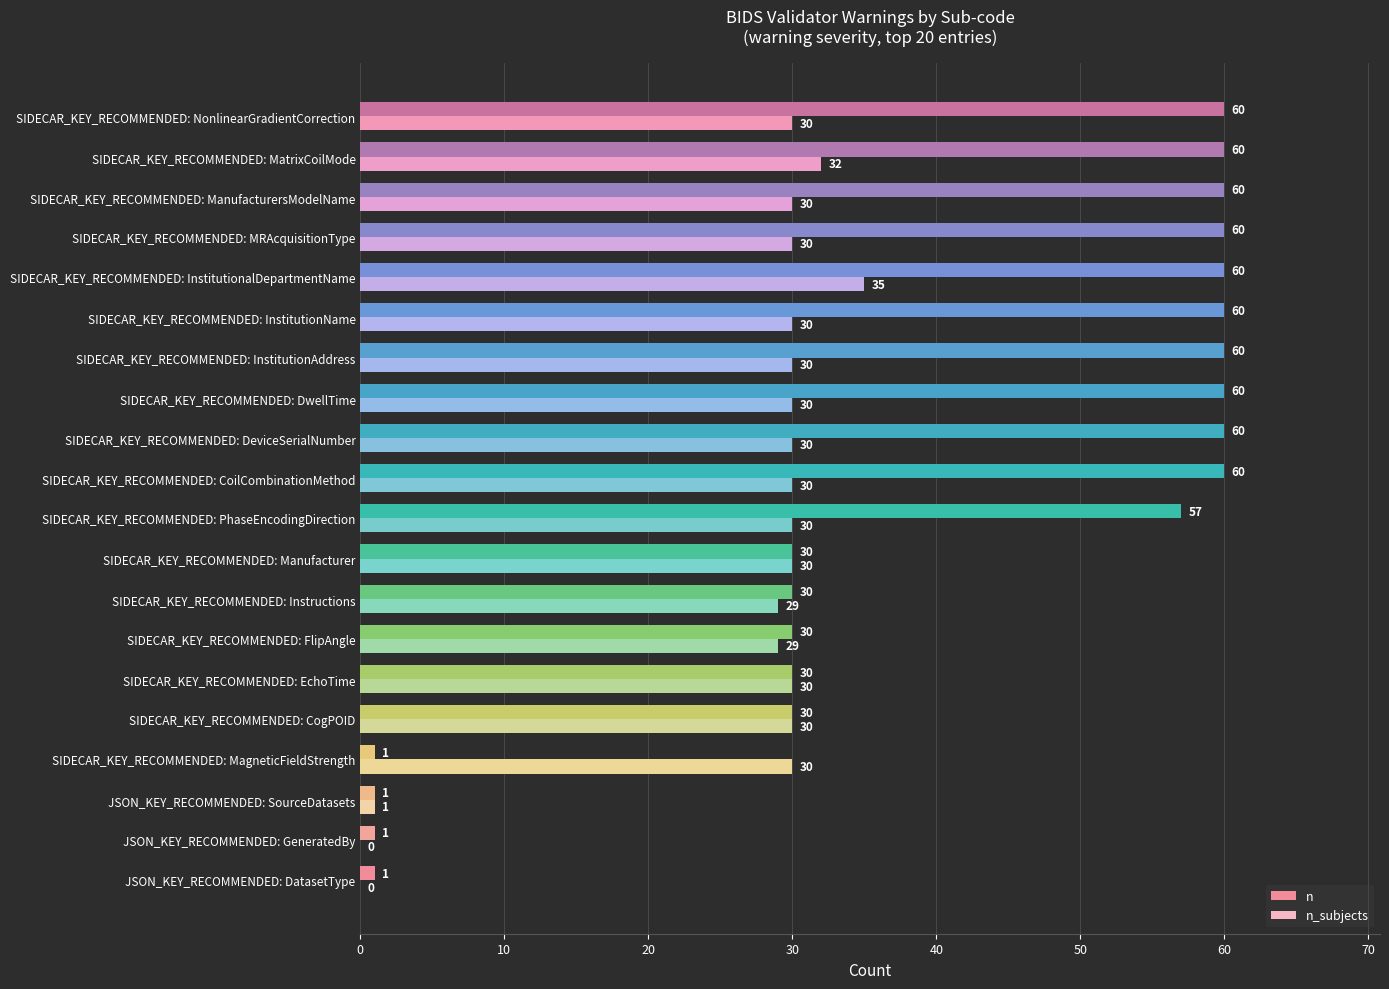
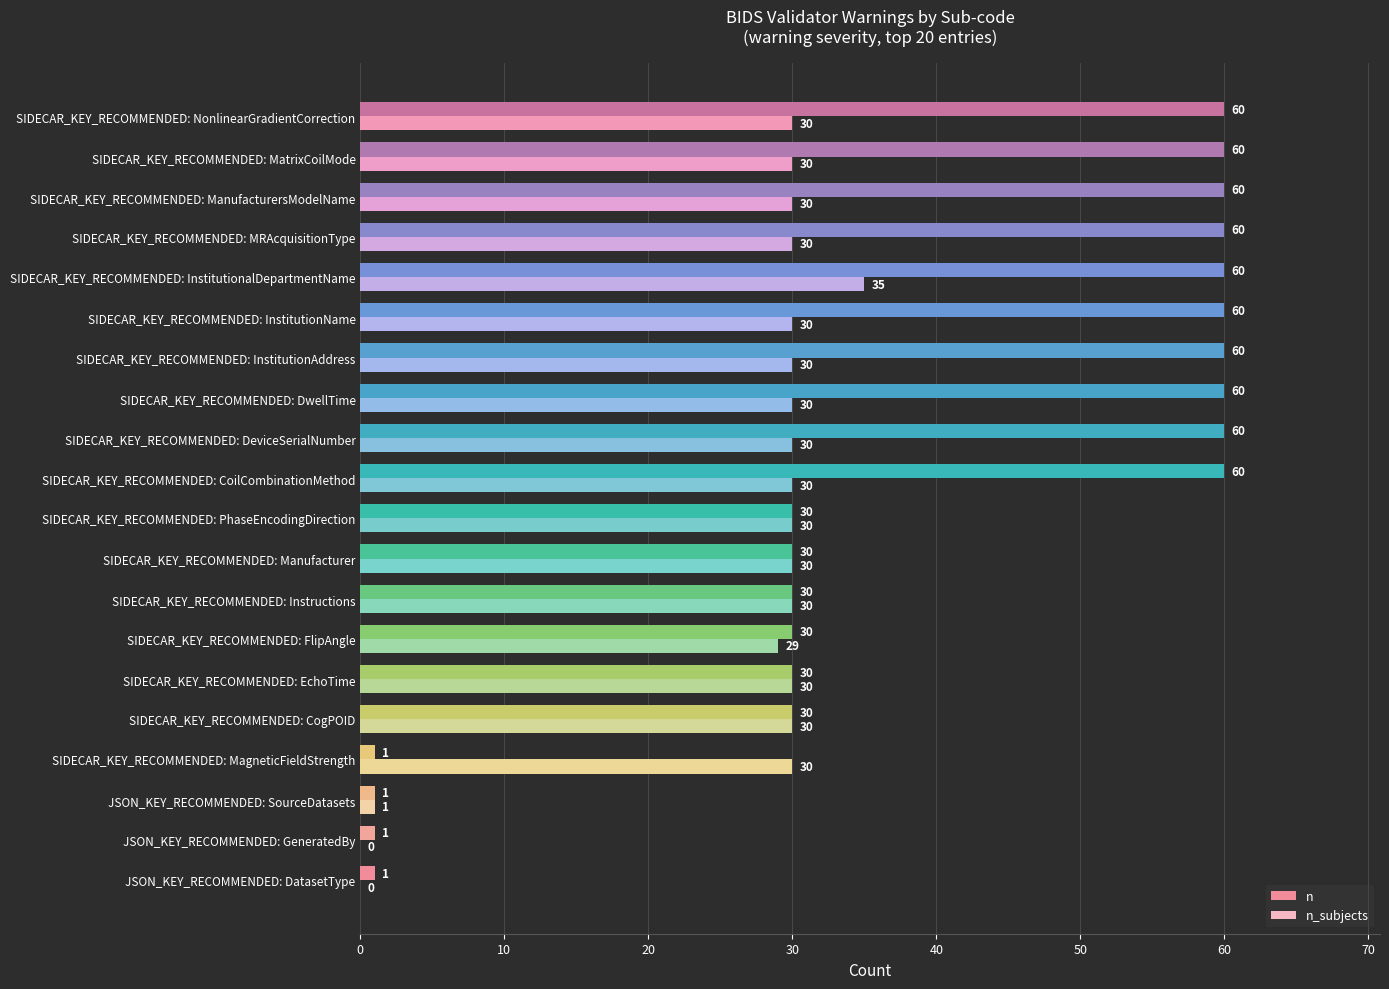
n_subjects, SIDECAR_KEY_RECOMMENDED: MatrixCoilMode: 32 -> 30
n, SIDECAR_KEY_RECOMMENDED: PhaseEncodingDirection: 57 -> 30
n_subjects, SIDECAR_KEY_RECOMMENDED: Instructions: 29 -> 30
